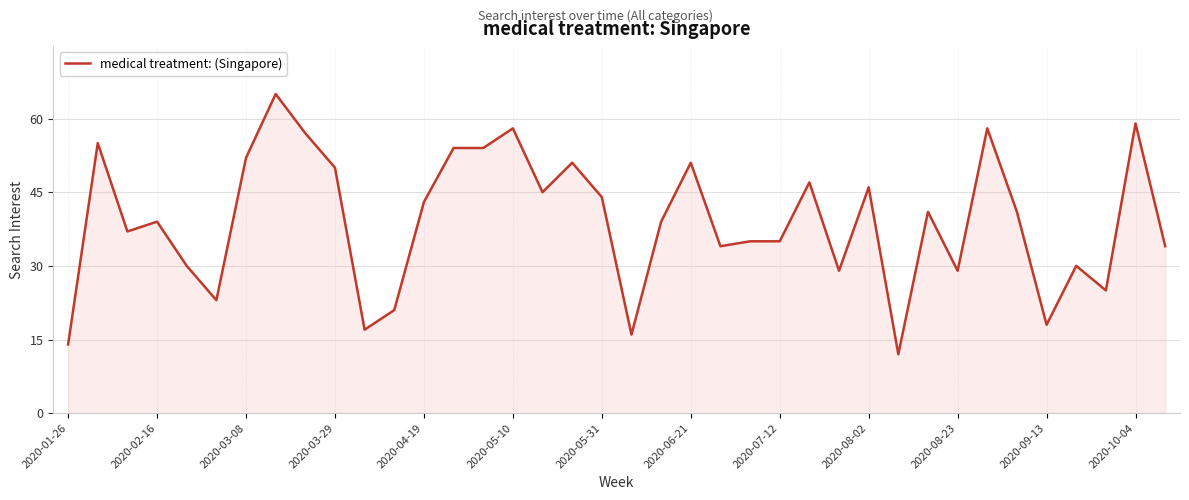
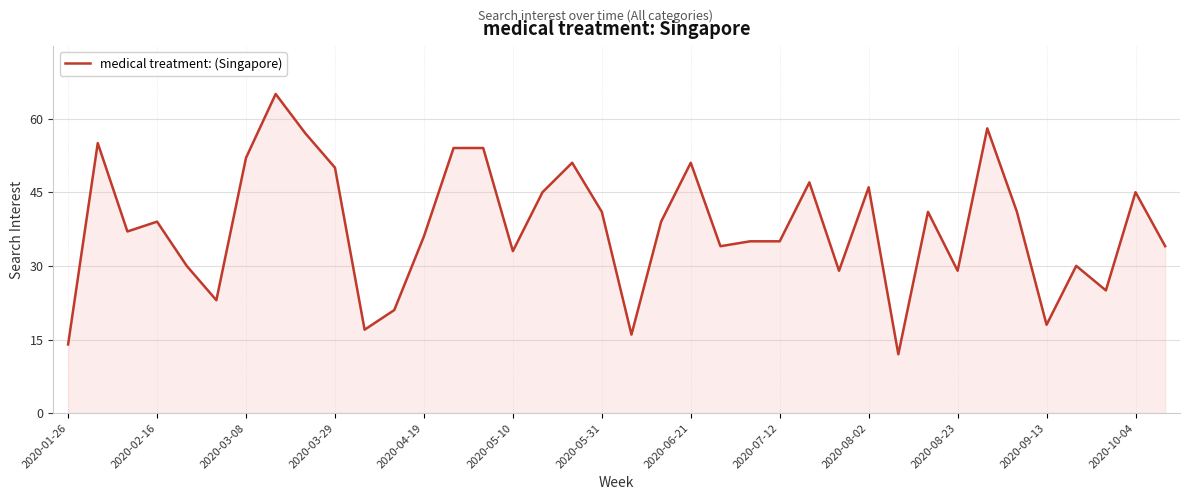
2020-04-19: 43 -> 36
2020-05-10: 58 -> 33
2020-05-31: 44 -> 41
2020-10-04: 59 -> 45
